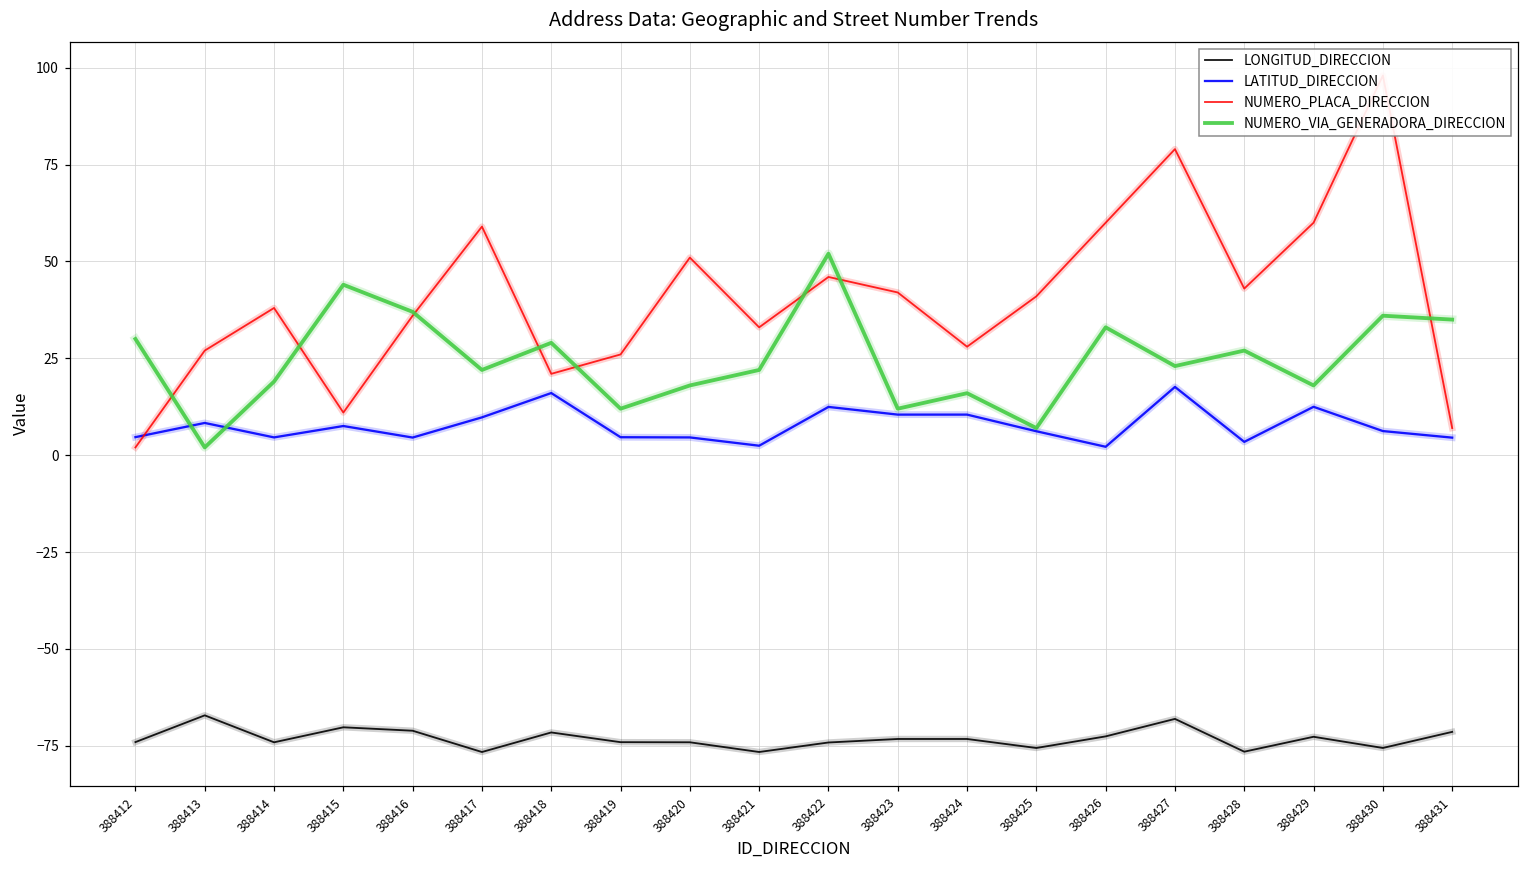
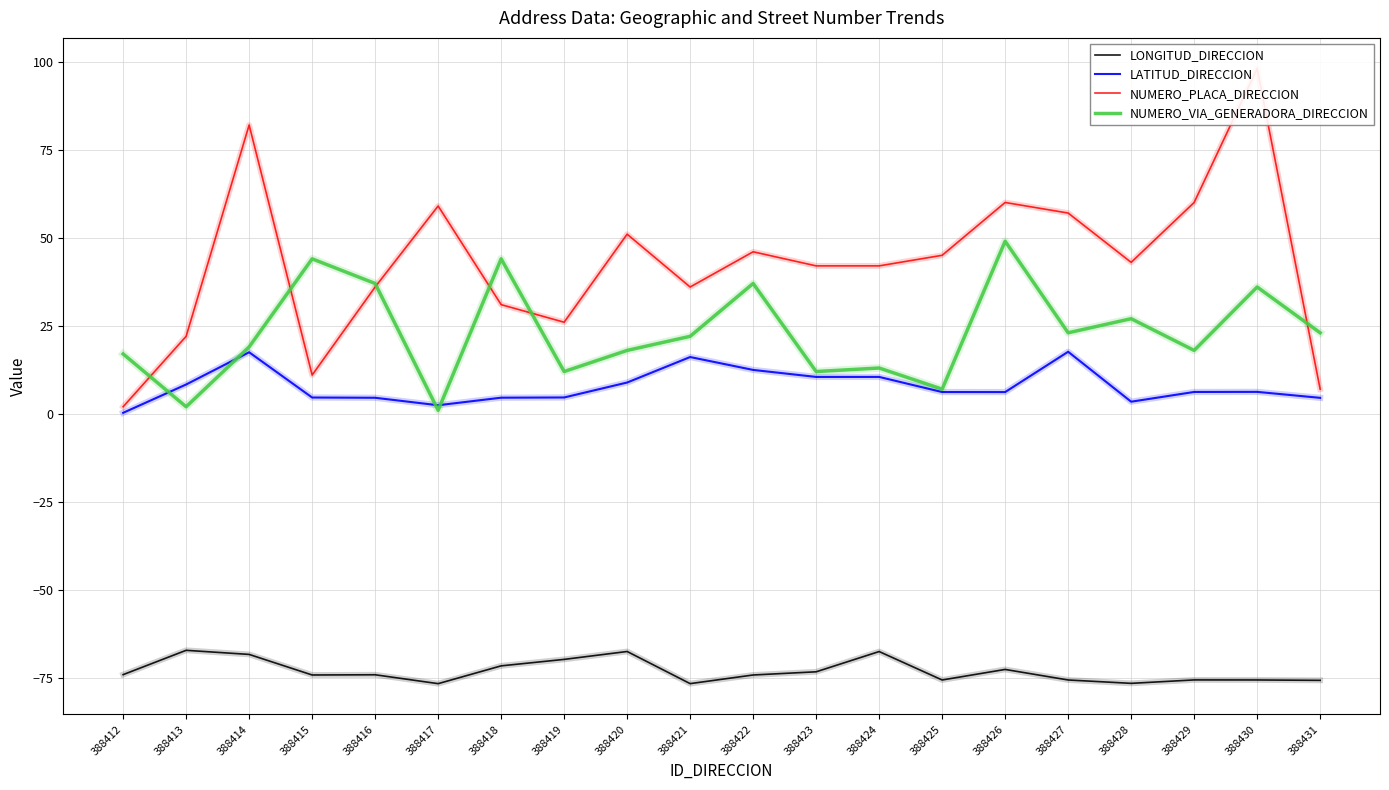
LATITUD_DIRECCION, 388412: 5 -> 0
NUMERO_VIA_GENERADORA_DIRECCION, 388412: 30 -> 17
NUMERO_PLACA_DIRECCION, 388413: 27 -> 22
LONGITUD_DIRECCION, 388414: -74 -> -68
LATITUD_DIRECCION, 388414: 5 -> 17
NUMERO_PLACA_DIRECCION, 388414: 38 -> 82
LONGITUD_DIRECCION, 388415: -70 -> -74
LATITUD_DIRECCION, 388415: 8 -> 5
LONGITUD_DIRECCION, 388416: -71 -> -74
LATITUD_DIRECCION, 388417: 10 -> 2
NUMERO_VIA_GENERADORA_DIRECCION, 388417: 22 -> 1
LATITUD_DIRECCION, 388418: 16 -> 5
NUMERO_PLACA_DIRECCION, 388418: 21 -> 31
NUMERO_VIA_GENERADORA_DIRECCION, 388418: 29 -> 44
LONGITUD_DIRECCION, 388419: -74 -> -70
LONGITUD_DIRECCION, 388420: -74 -> -67
LATITUD_DIRECCION, 388420: 5 -> 9
LATITUD_DIRECCION, 388421: 2 -> 16
NUMERO_PLACA_DIRECCION, 388421: 33 -> 36
NUMERO_VIA_GENERADORA_DIRECCION, 388422: 52 -> 37
LONGITUD_DIRECCION, 388424: -73 -> -67
NUMERO_PLACA_DIRECCION, 388424: 28 -> 42
NUMERO_VIA_GENERADORA_DIRECCION, 388424: 16 -> 13
NUMERO_PLACA_DIRECCION, 388425: 41 -> 45
LATITUD_DIRECCION, 388426: 2 -> 6
NUMERO_VIA_GENERADORA_DIRECCION, 388426: 33 -> 49
LONGITUD_DIRECCION, 388427: -68 -> -76
NUMERO_PLACA_DIRECCION, 388427: 79 -> 57
LONGITUD_DIRECCION, 388429: -73 -> -76
LATITUD_DIRECCION, 388429: 12 -> 6
LONGITUD_DIRECCION, 388431: -71 -> -76
NUMERO_VIA_GENERADORA_DIRECCION, 388431: 35 -> 23
